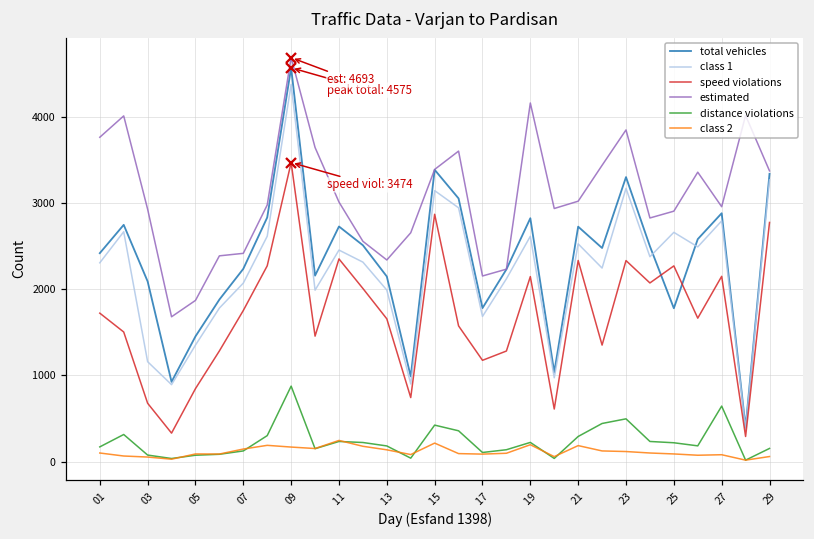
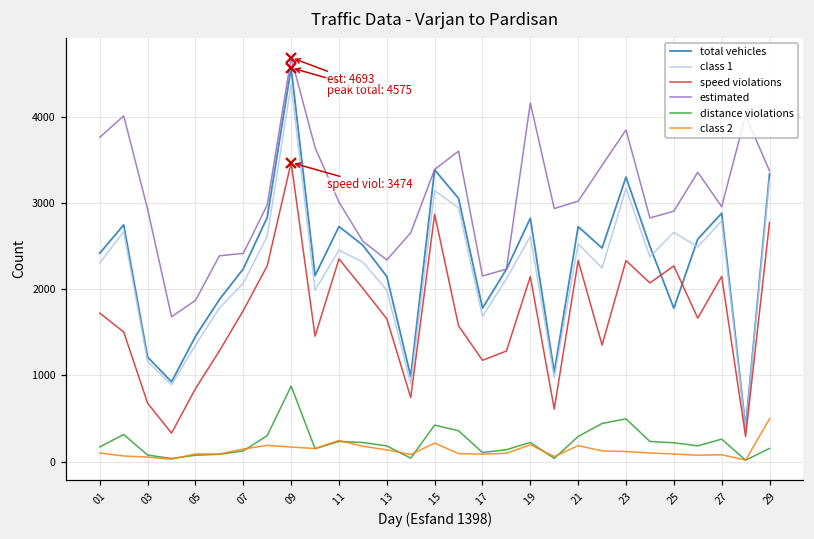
total vehicles, 03: 2100 -> 1200
distance violations, 27: 600 -> 300
class 2, 29: 100 -> 500
